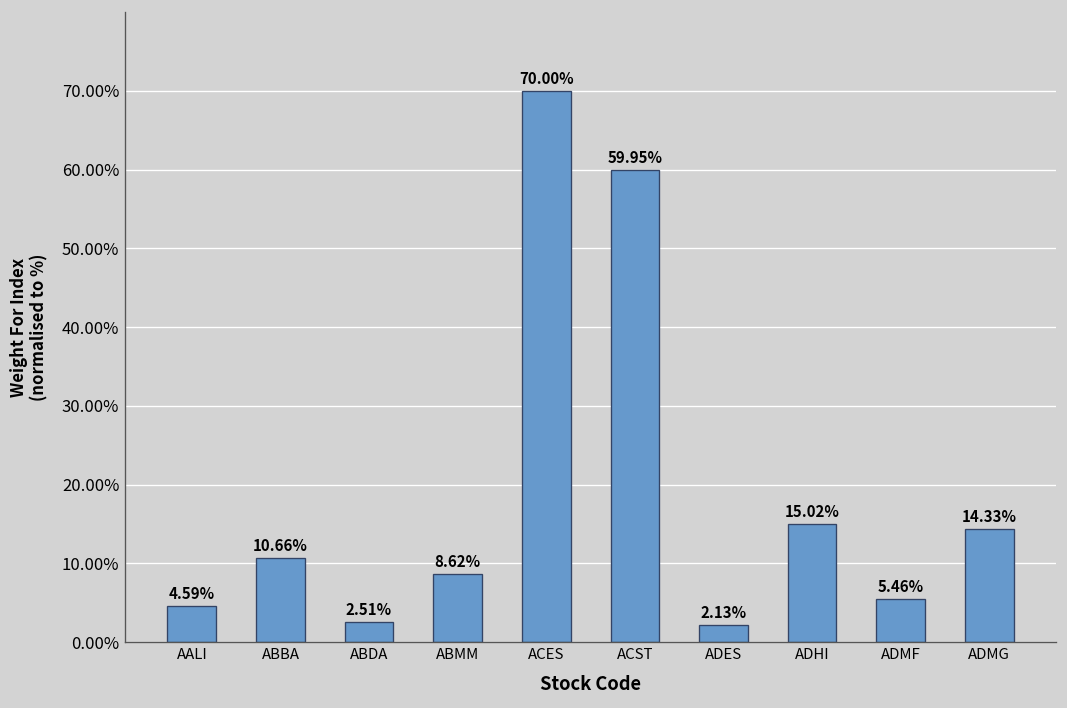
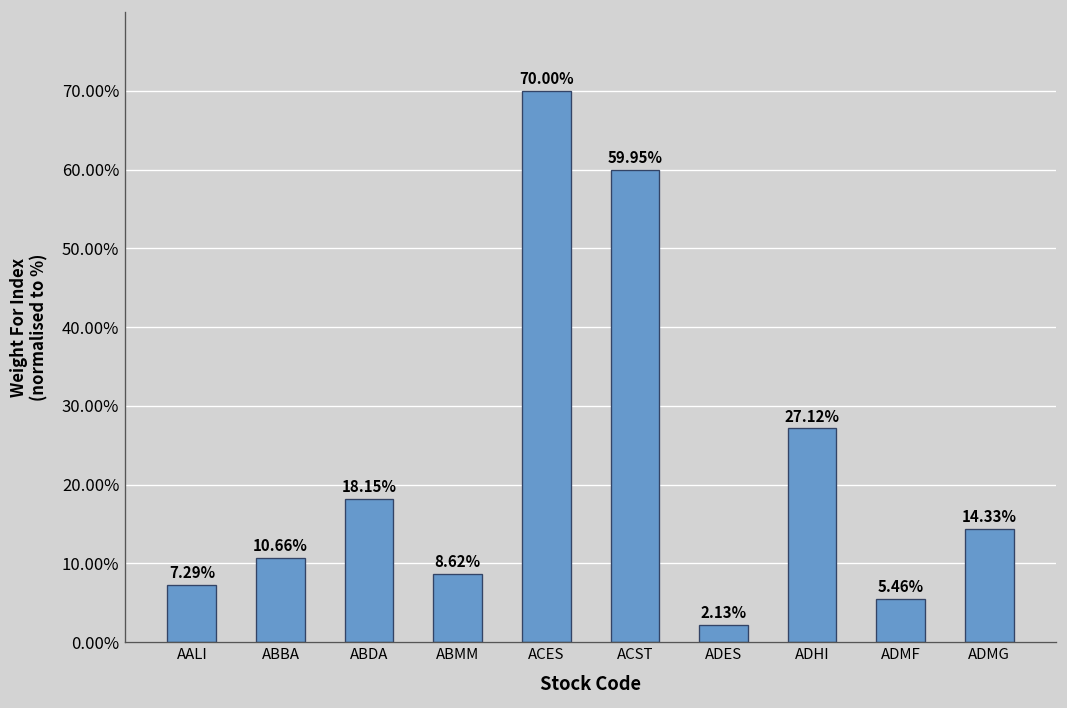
AALI: 4.59% -> 7.29%
ABDA: 2.51% -> 18.15%
ADHI: 15.02% -> 27.12%
